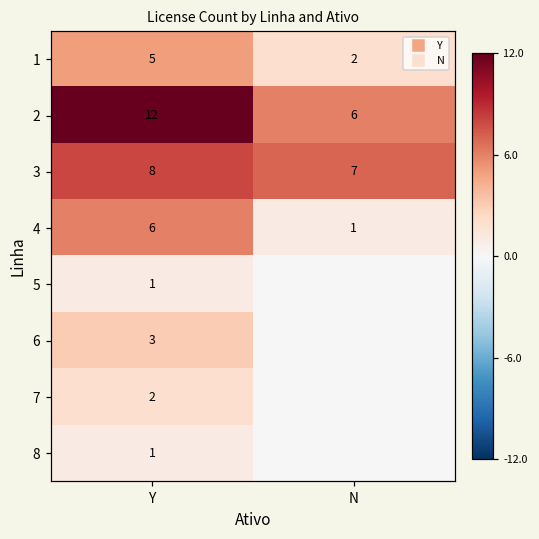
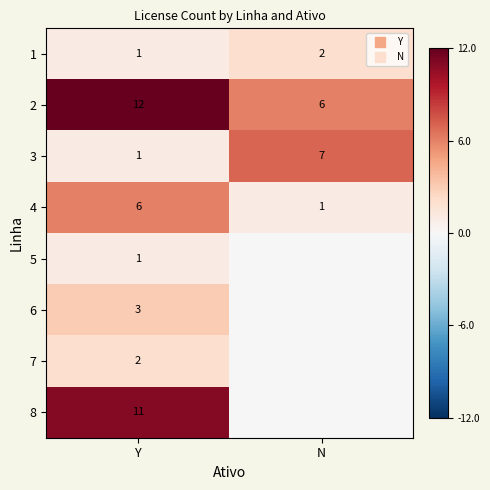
1, Y: 5 -> 1
3, Y: 8 -> 1
8, Y: 1 -> 11
